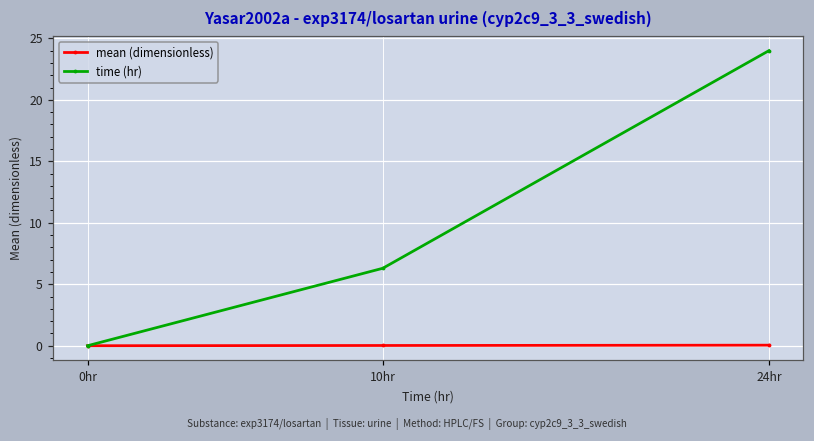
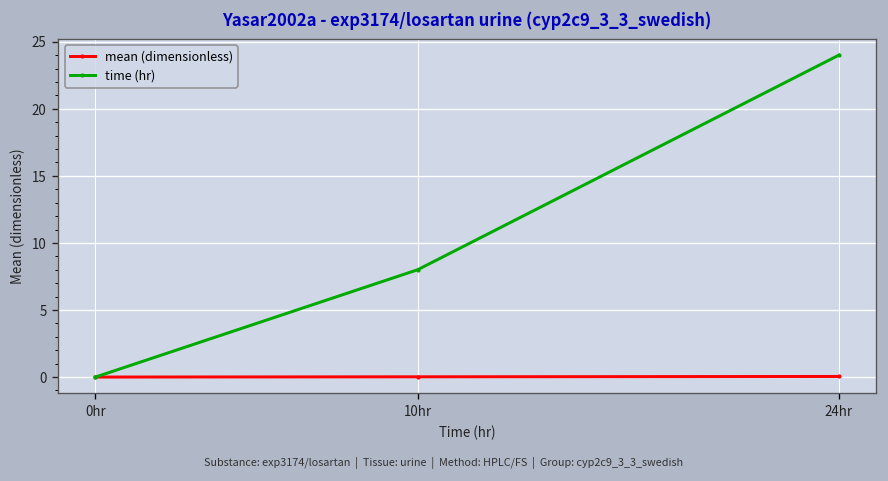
time (hr), 10hr: 6.3 -> 8.0
